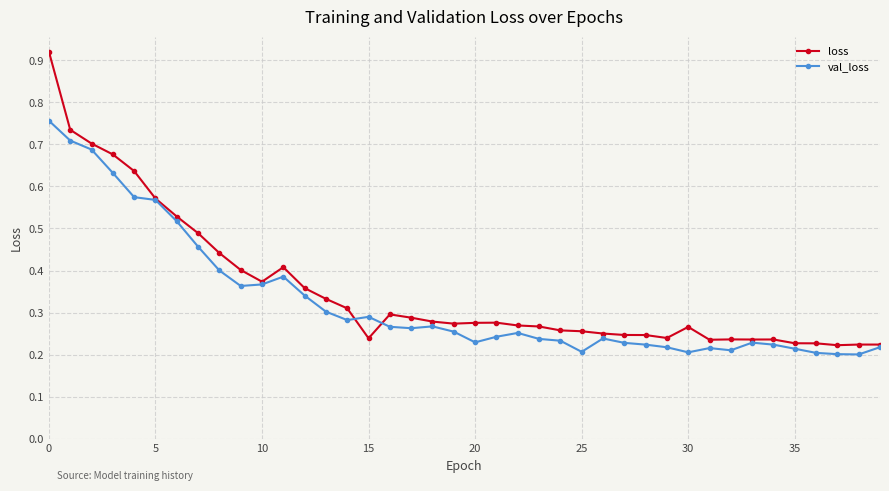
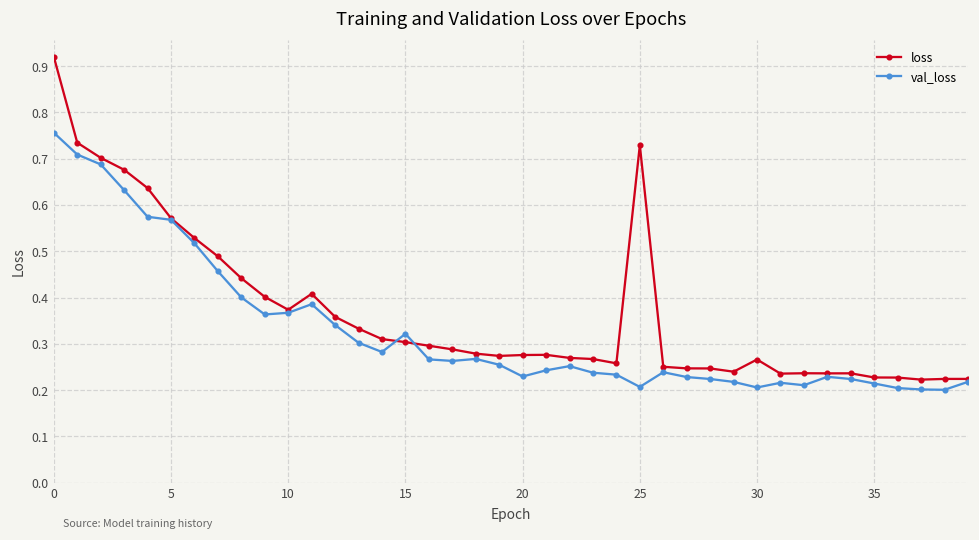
loss, 15: 0.24 -> 0.30
val_loss, 15: 0.29 -> 0.32
loss, 25: 0.26 -> 0.73
